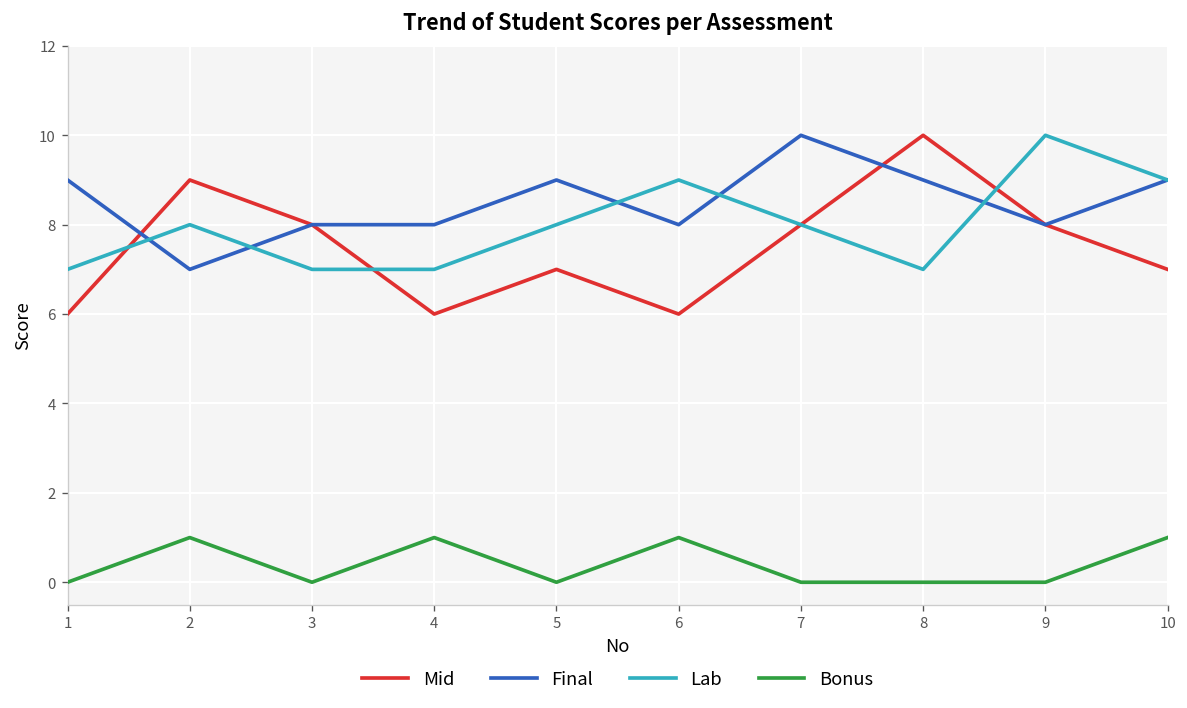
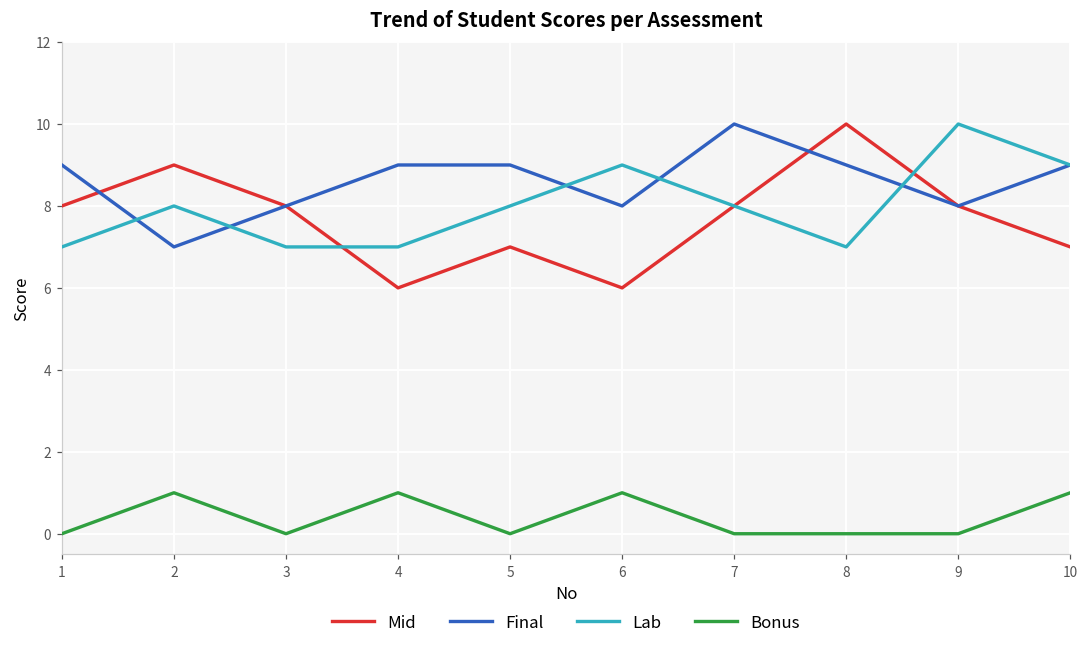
Mid, 1: 6 -> 8
Final, 4: 8 -> 9
